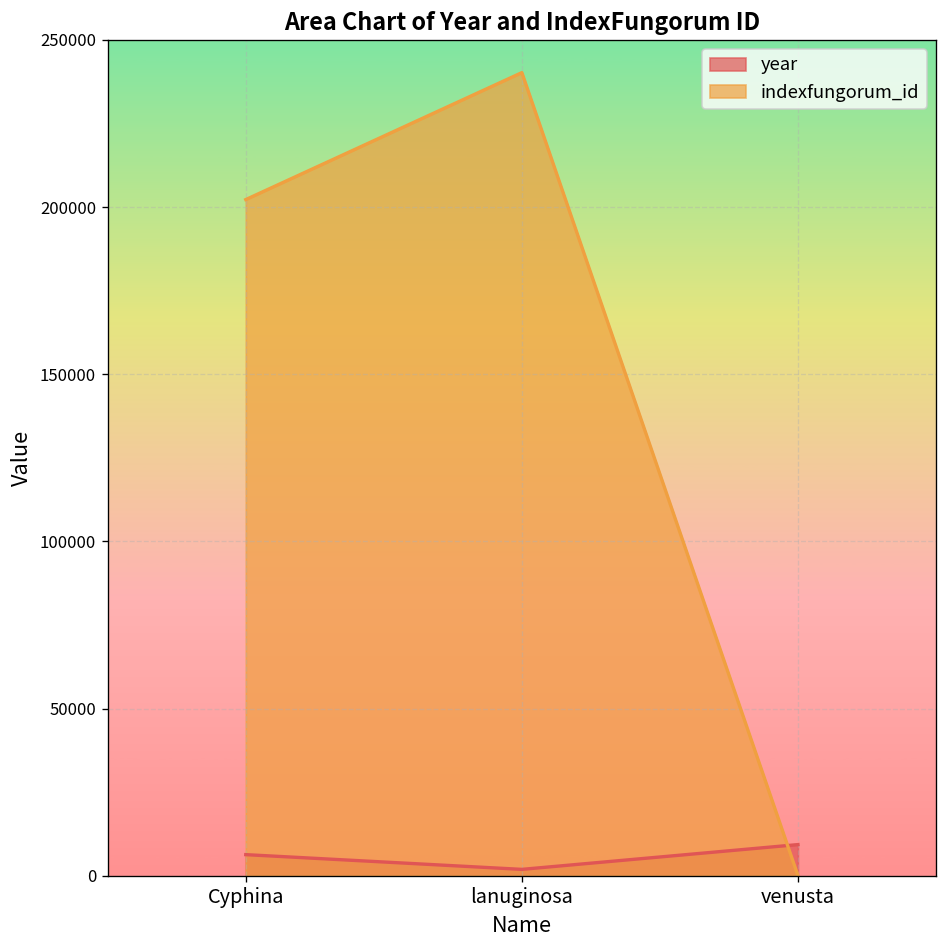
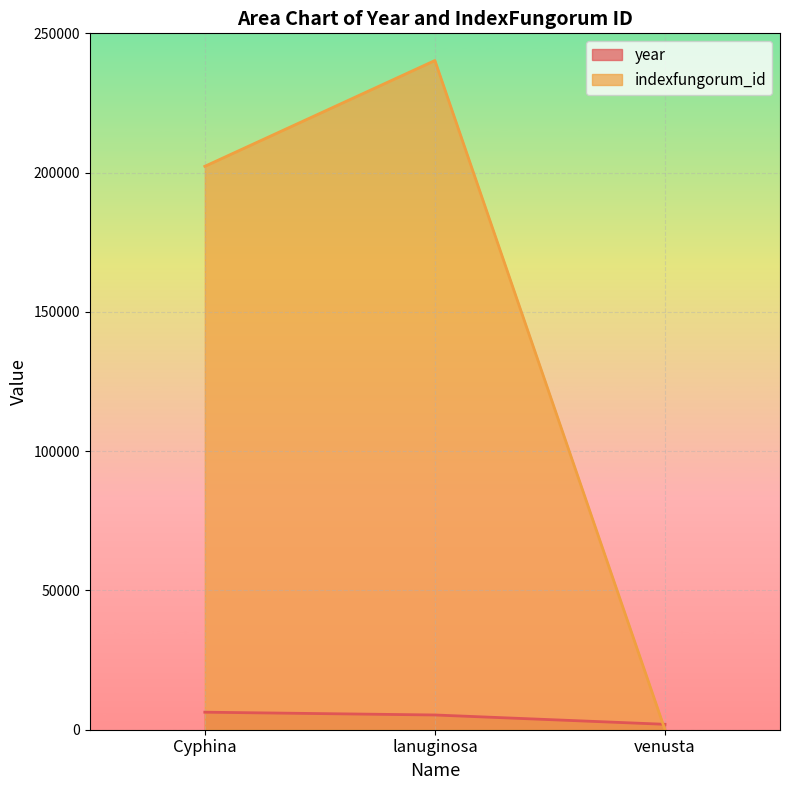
year, lanuginosa: 2000 -> 5000
year, venusta: 9000 -> 2000
